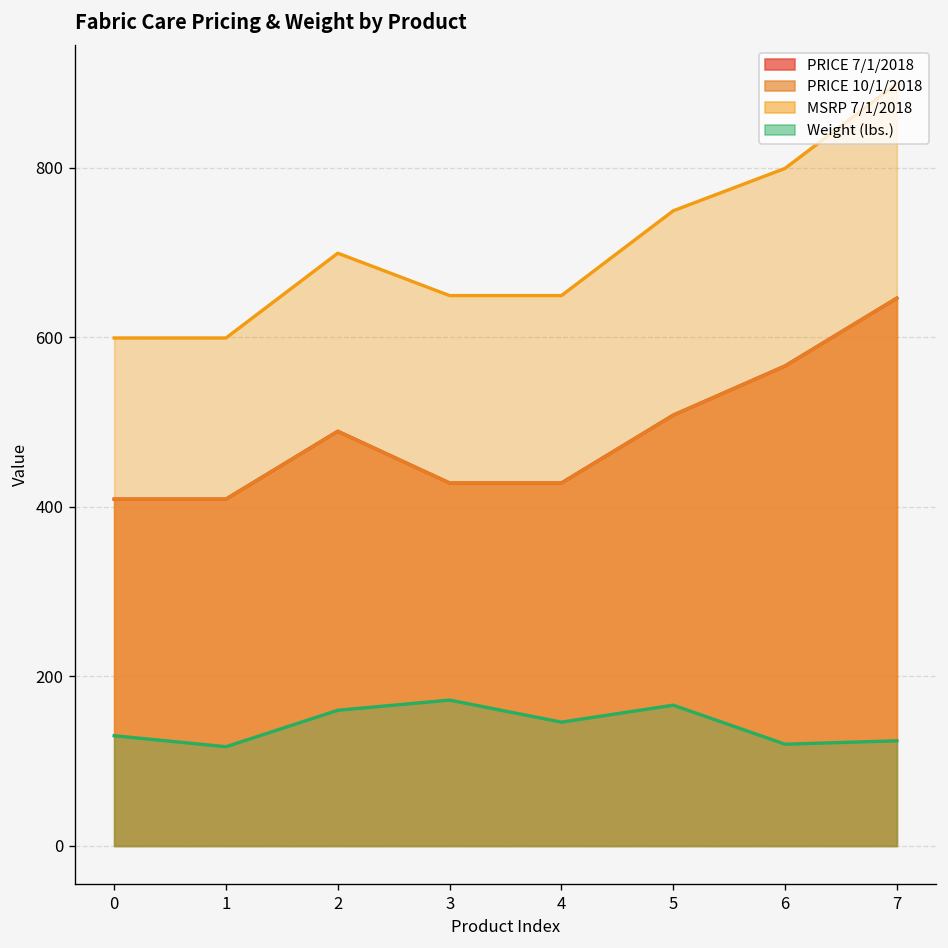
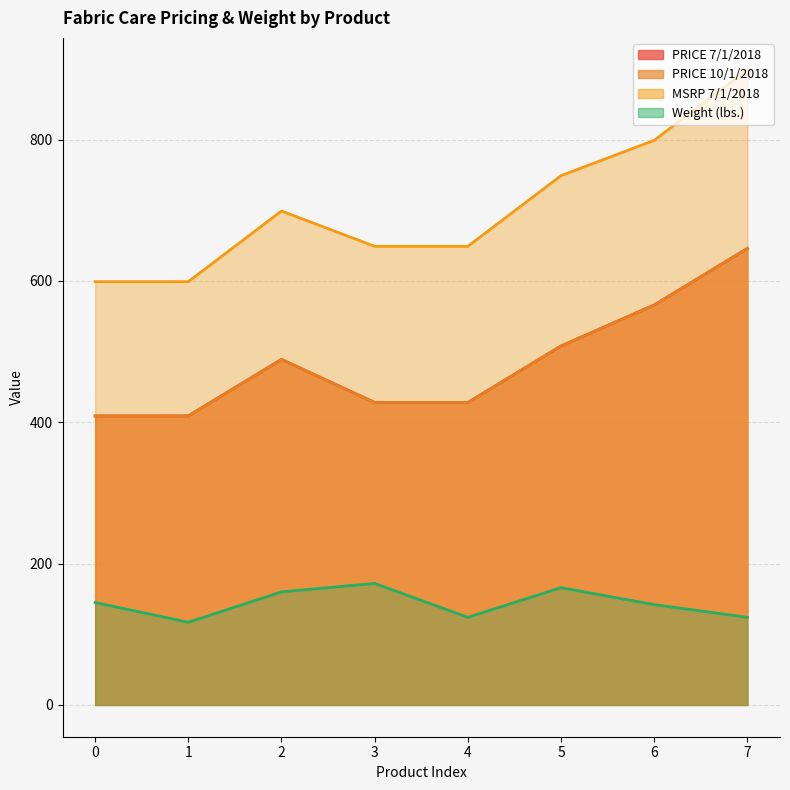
Weight (lbs.), 0: 130 -> 150
Weight (lbs.), 4: 150 -> 120
Weight (lbs.), 6: 120 -> 140
